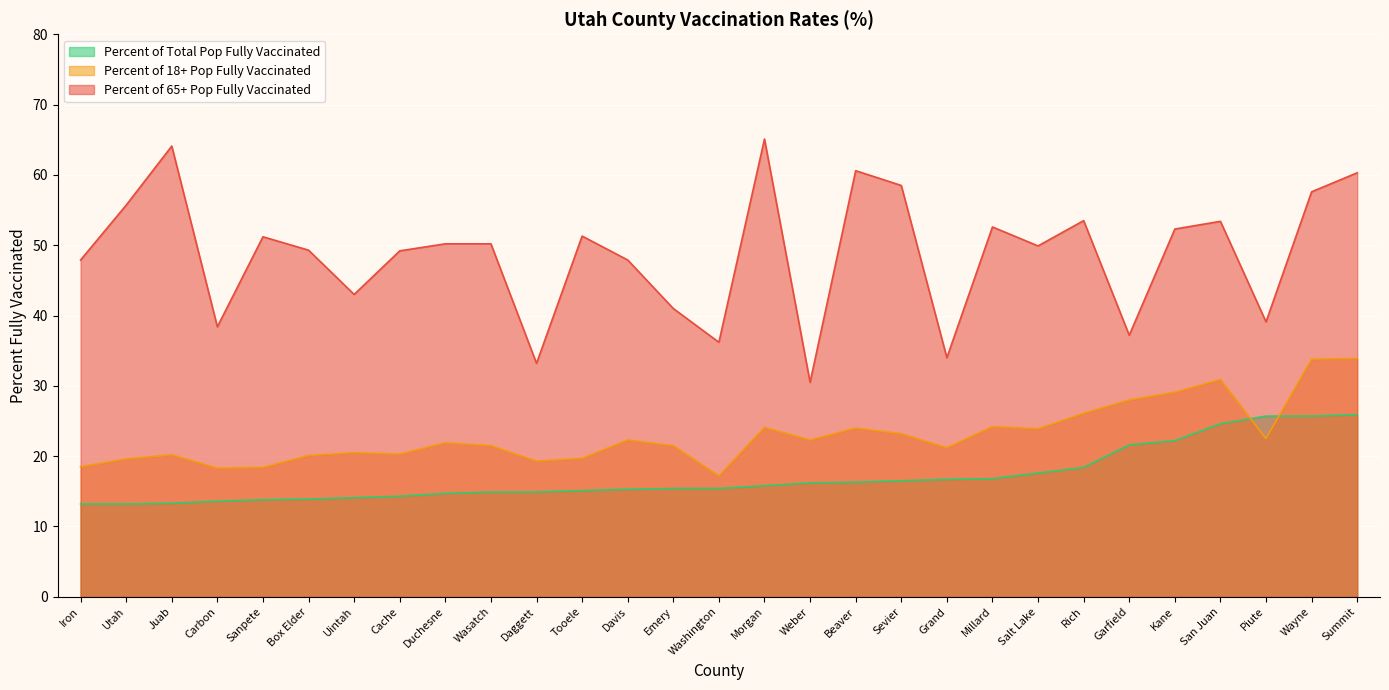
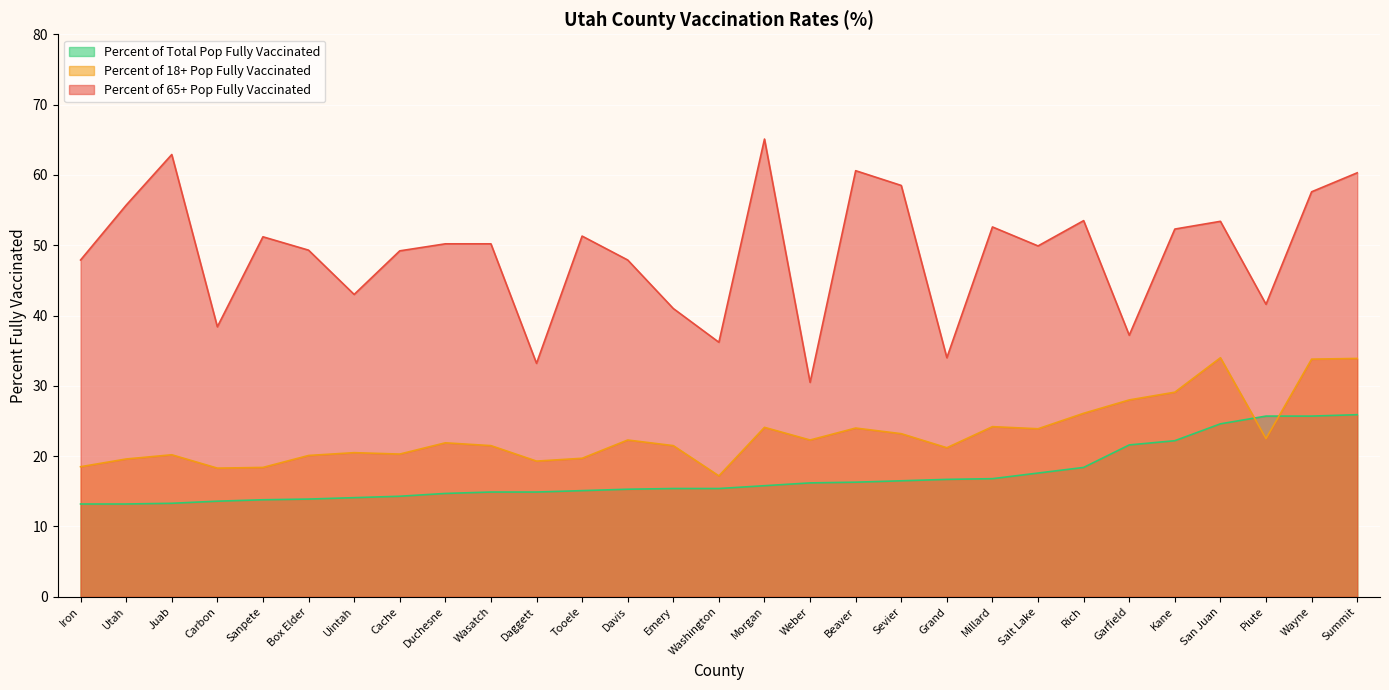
Percent of 65+ Pop Fully Vaccinated, Juab: 64 -> 63
Percent of 18+ Pop Fully Vaccinated, San Juan: 31 -> 34
Percent of 65+ Pop Fully Vaccinated, Piute: 39 -> 42
